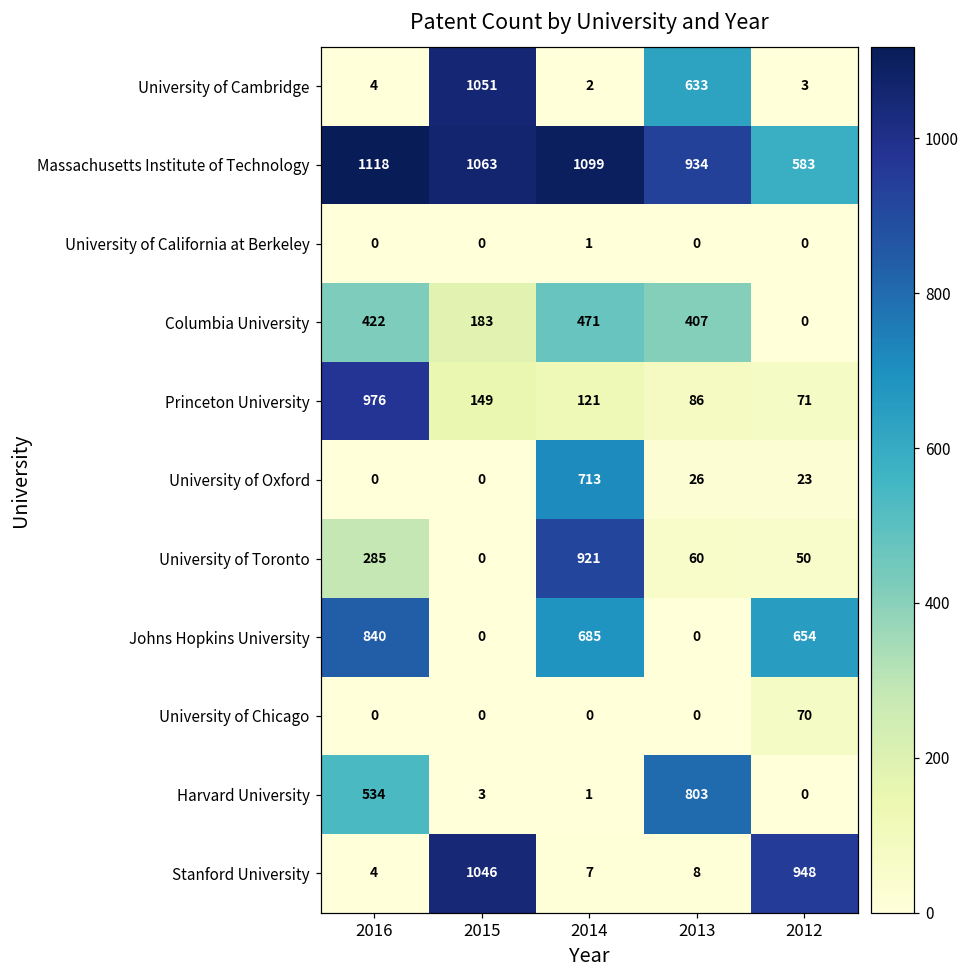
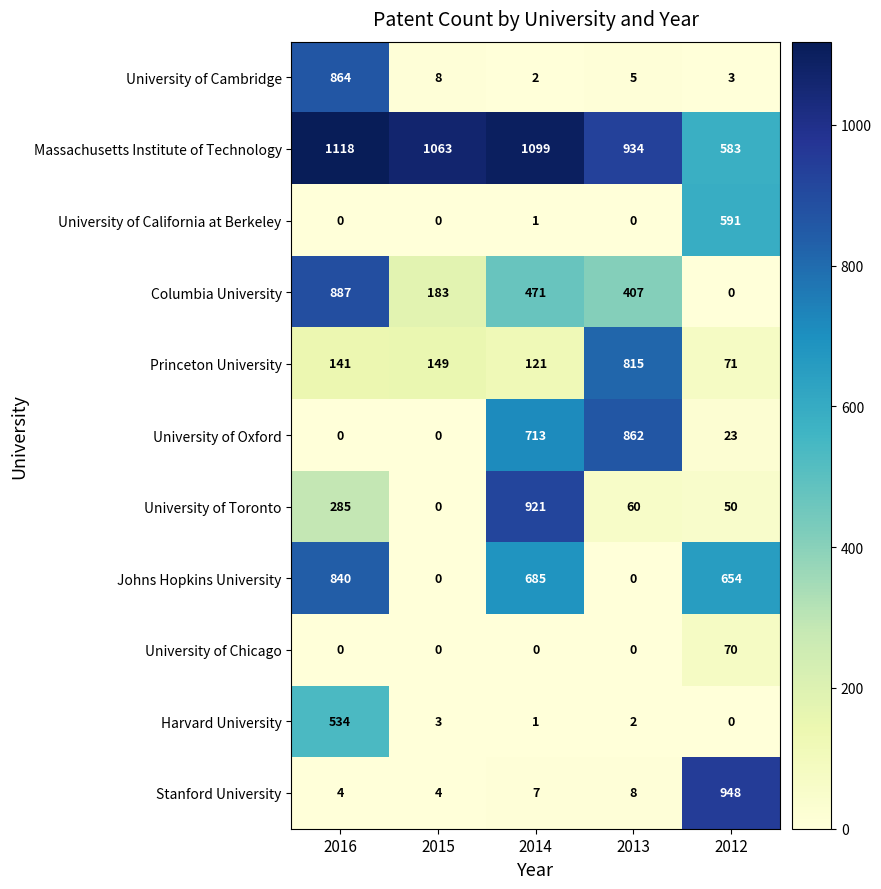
University of Cambridge, 2016: 4 -> 864
University of Cambridge, 2015: 1051 -> 8
University of Cambridge, 2013: 633 -> 5
University of California at Berkeley, 2012: 0 -> 591
Columbia University, 2016: 422 -> 887
Princeton University, 2016: 976 -> 141
Princeton University, 2013: 86 -> 815
University of Oxford, 2013: 26 -> 862
Harvard University, 2013: 803 -> 2
Stanford University, 2015: 1046 -> 4
